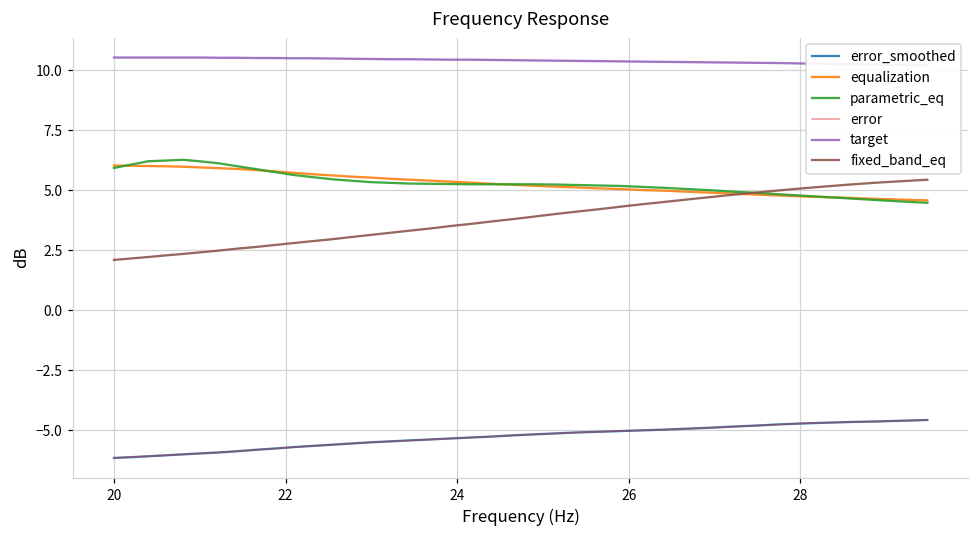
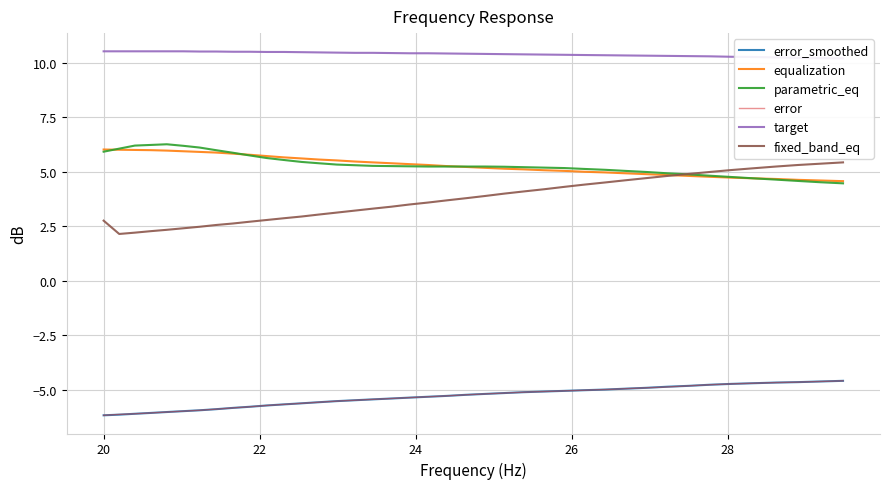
fixed_band_eq, 20: 2.1 -> 2.8
